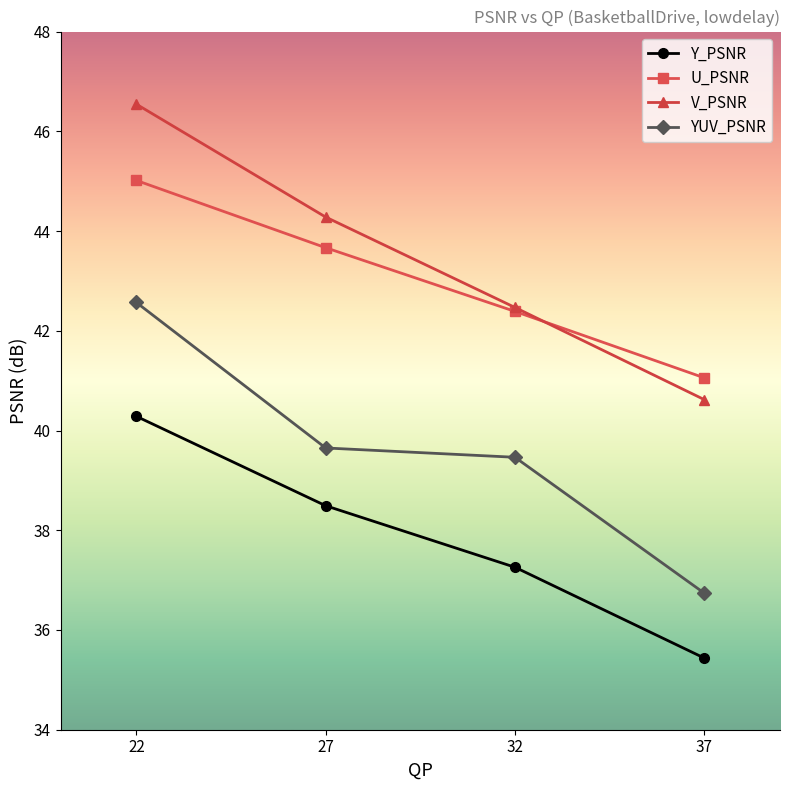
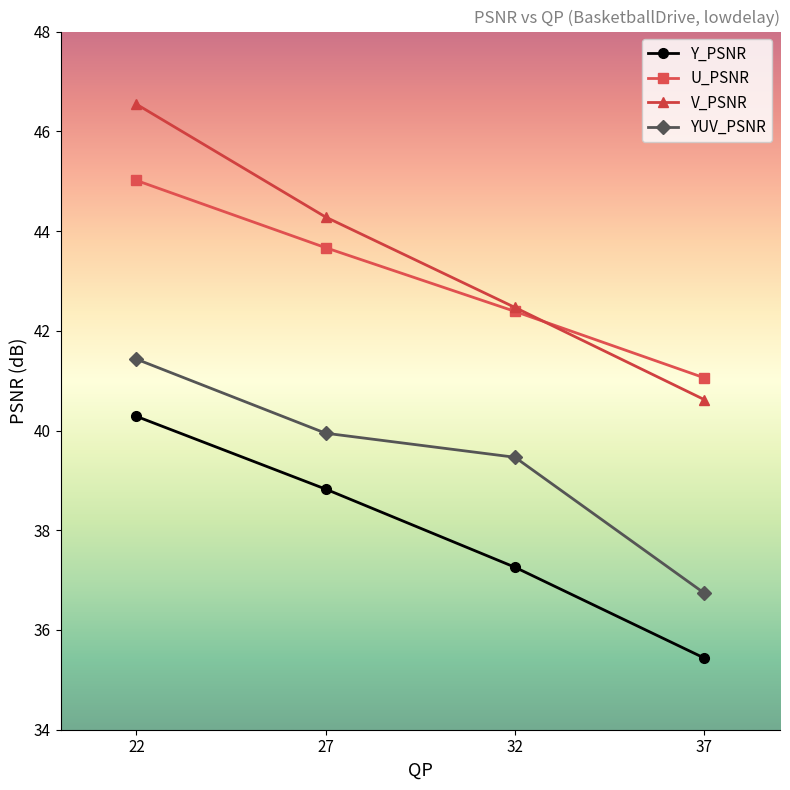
YUV_PSNR, 22: 42.6 -> 41.4
Y_PSNR, 27: 38.5 -> 38.8
YUV_PSNR, 27: 39.6 -> 39.9
